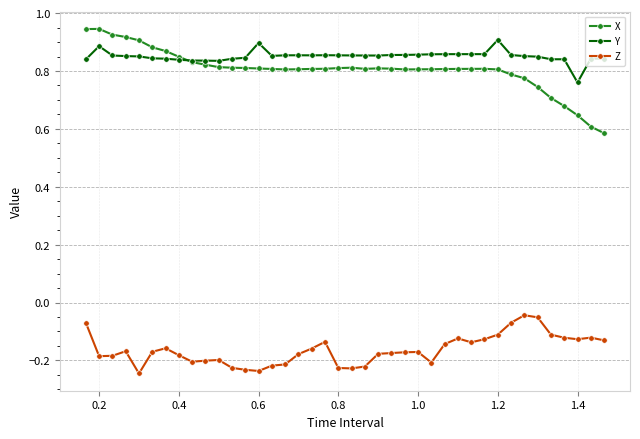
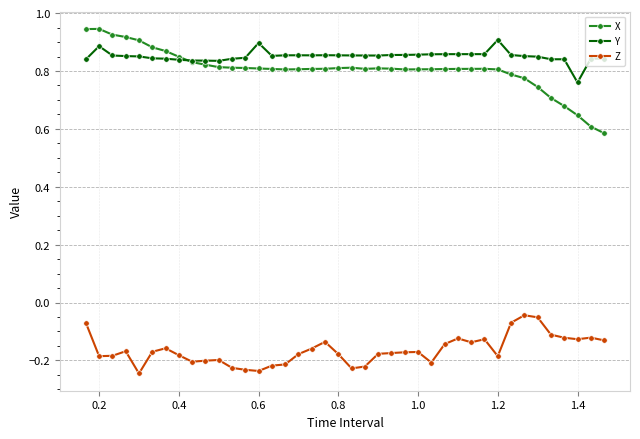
Z, 0.8: -0.23 -> -0.18
Z, 1.2: -0.11 -> -0.19
